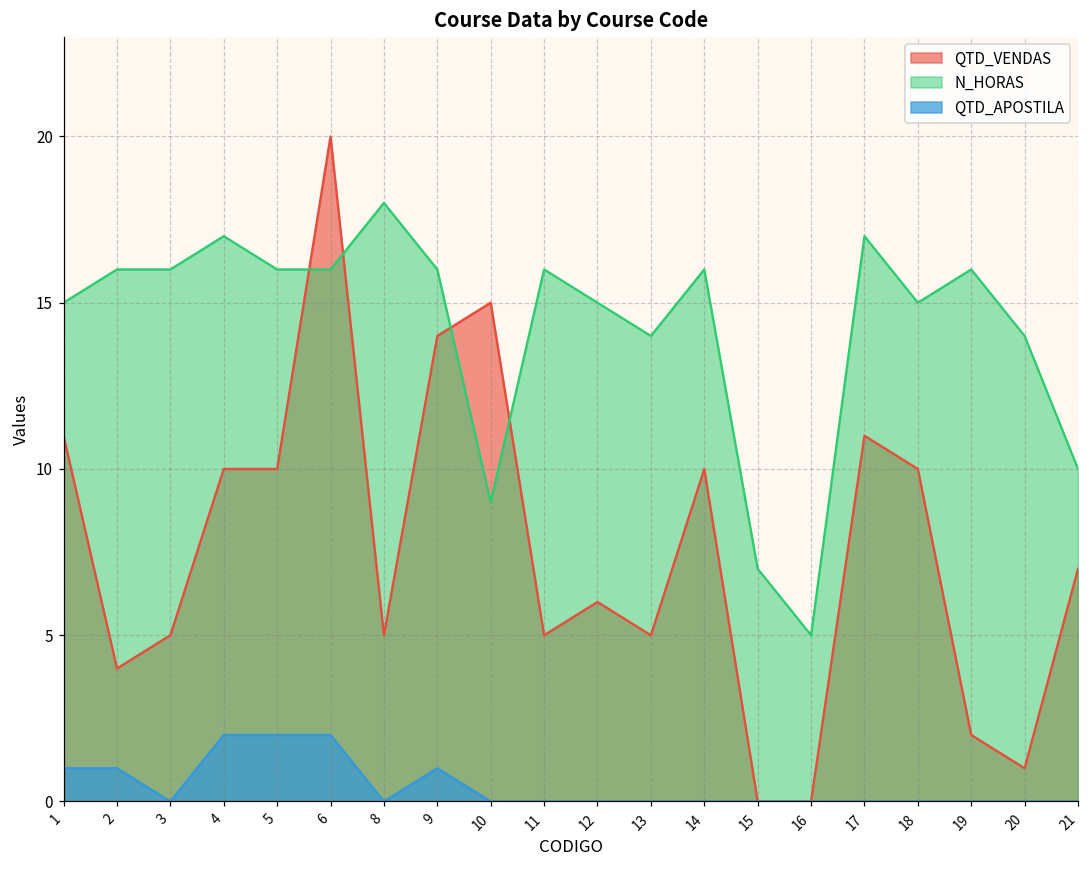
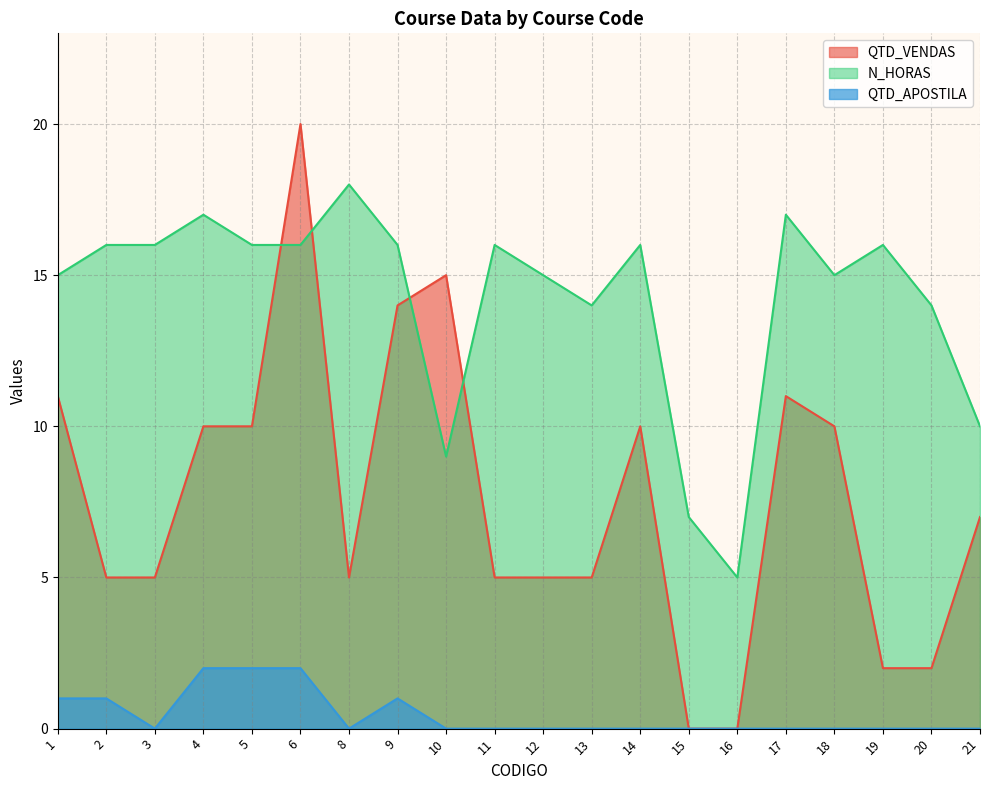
QTD_VENDAS, 2: 4 -> 5
QTD_VENDAS, 12: 6 -> 5
QTD_VENDAS, 20: 1 -> 2
